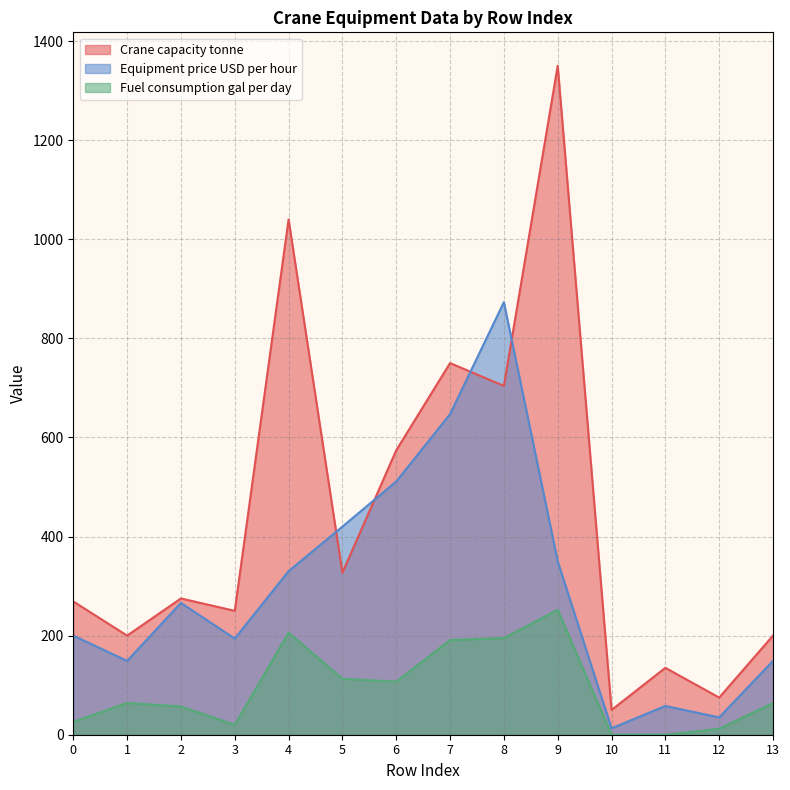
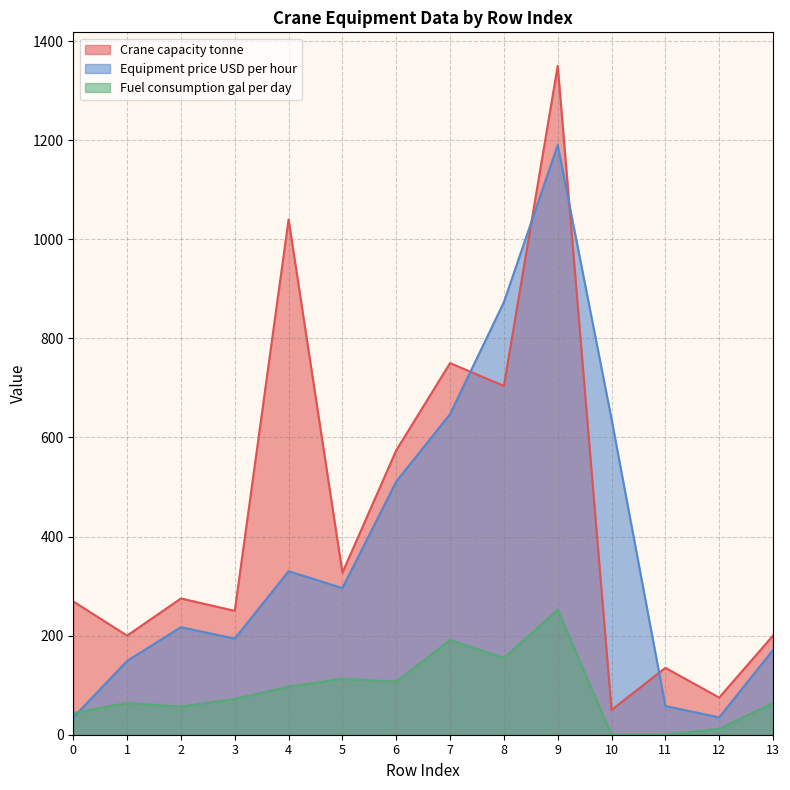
Equipment price USD per hour, 0: 200 -> 40
Fuel consumption gal per day, 0: 30 -> 40
Equipment price USD per hour, 2: 270 -> 220
Fuel consumption gal per day, 3: 20 -> 70
Fuel consumption gal per day, 4: 210 -> 100
Equipment price USD per hour, 5: 420 -> 300
Fuel consumption gal per day, 8: 200 -> 160
Equipment price USD per hour, 9: 350 -> 1190
Equipment price USD per hour, 10: 10 -> 640
Equipment price USD per hour, 13: 150 -> 170
